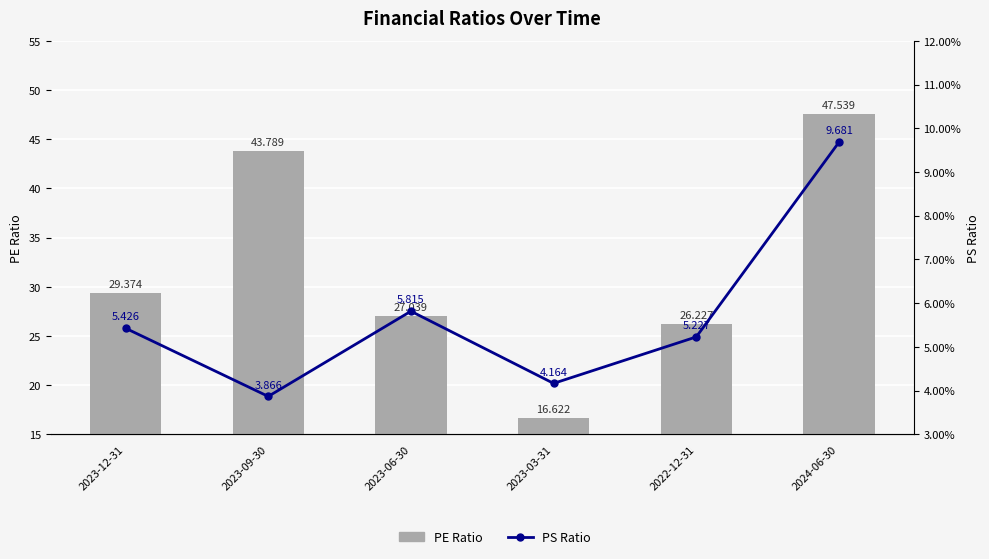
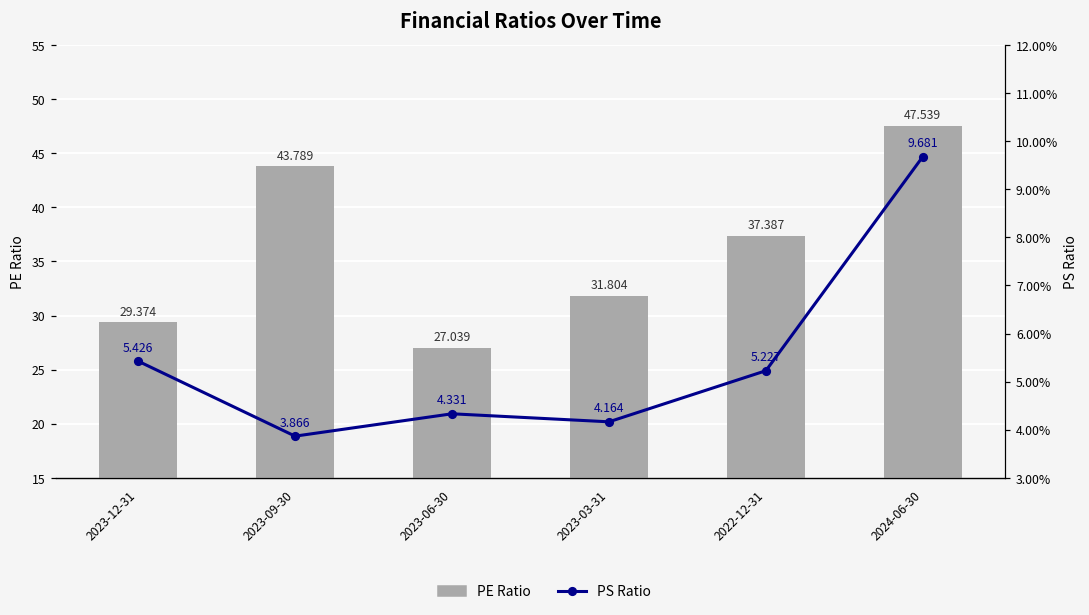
PE Ratio, 2023-03-31: 16.622 -> 31.804
PE Ratio, 2022-12-31: 26.227 -> 37.387
PS Ratio, 2023-06-30: 5.815 -> 4.331
